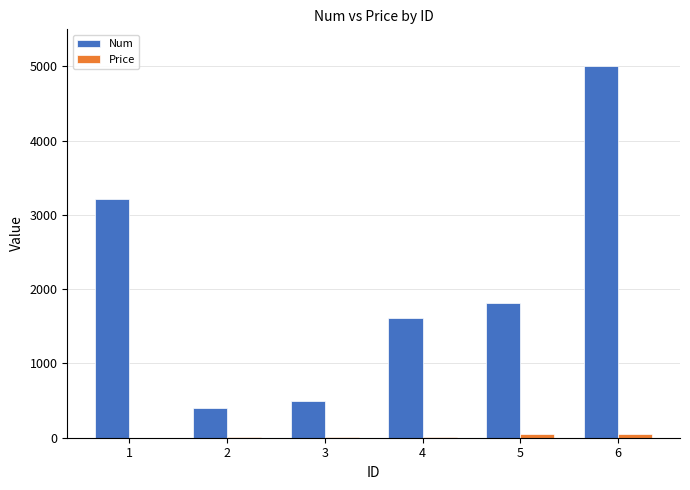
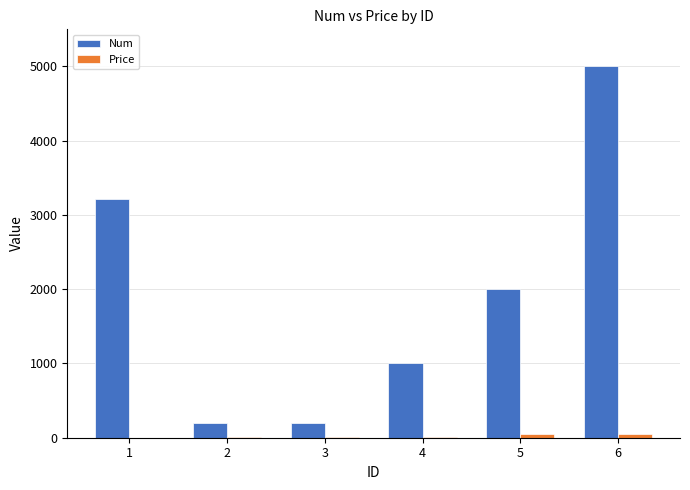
Num, 2: 400 -> 200
Num, 3: 500 -> 200
Num, 4: 1600 -> 1000
Num, 5: 1800 -> 2000
